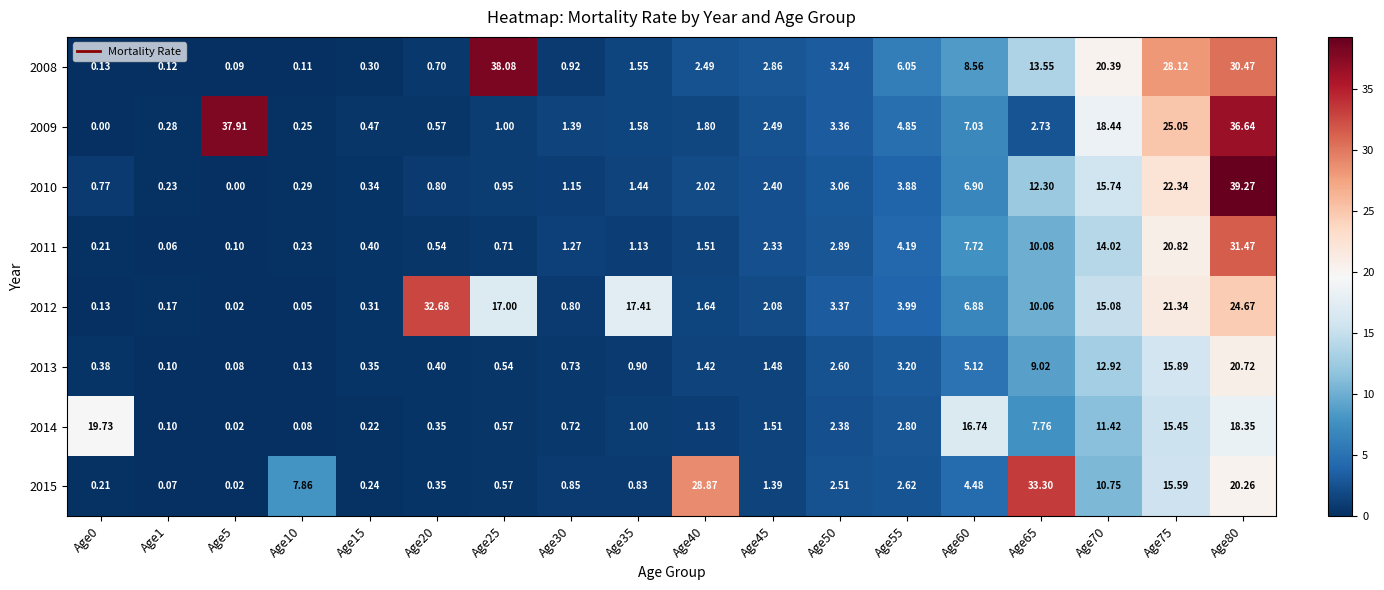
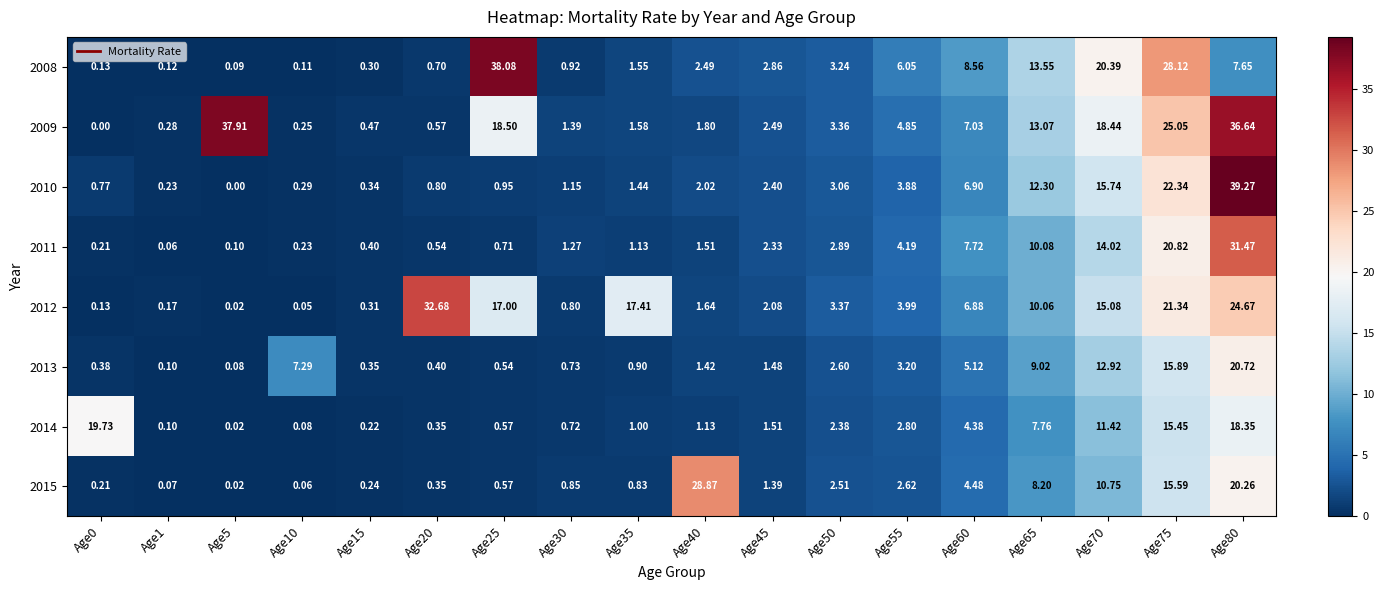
2008, Age80: 30.47 -> 7.65
2009, Age25: 1.00 -> 18.50
2009, Age65: 2.73 -> 13.07
2013, Age10: 0.13 -> 7.29
2014, Age60: 16.74 -> 4.38
2015, Age10: 7.86 -> 0.06
2015, Age65: 33.30 -> 8.20
